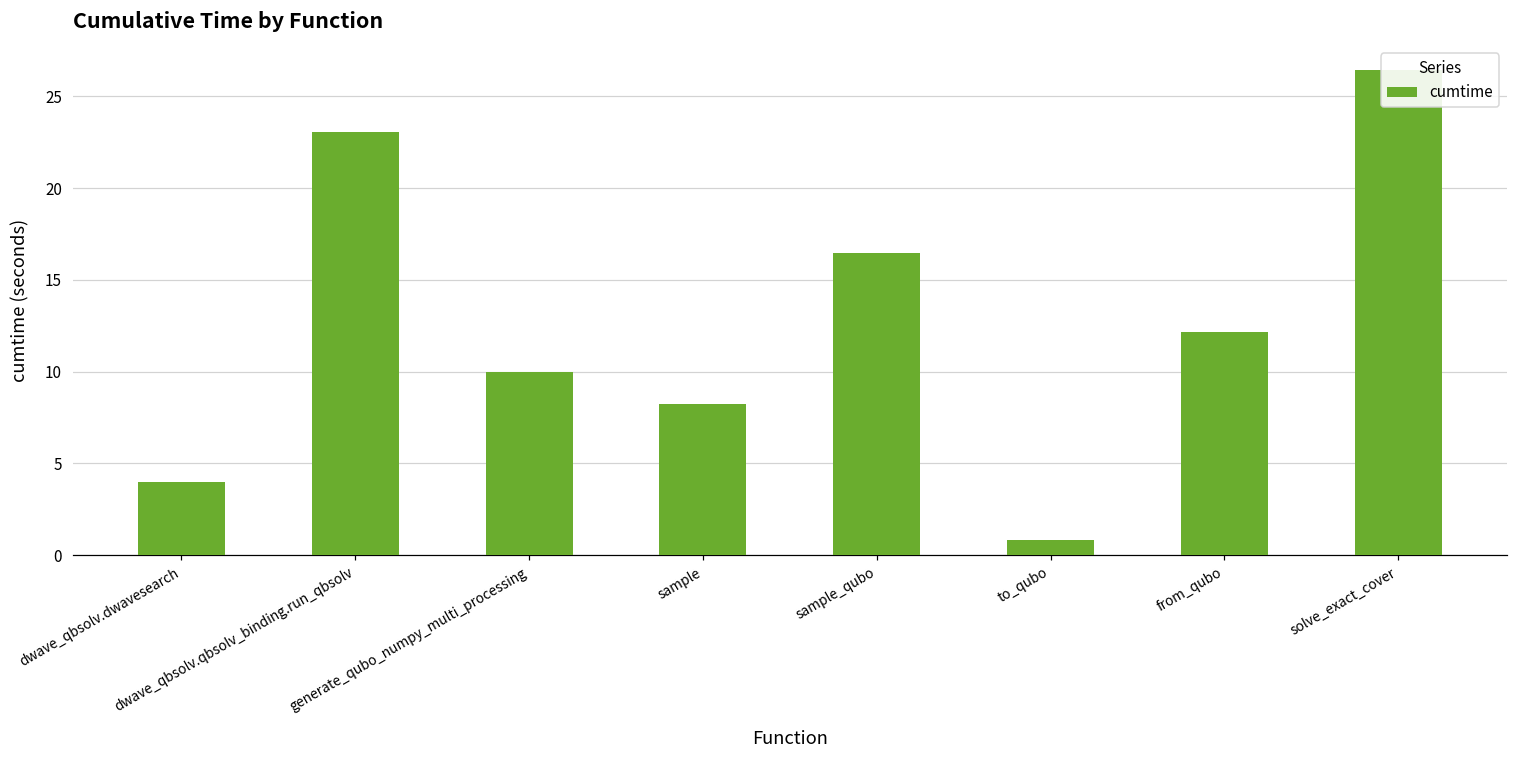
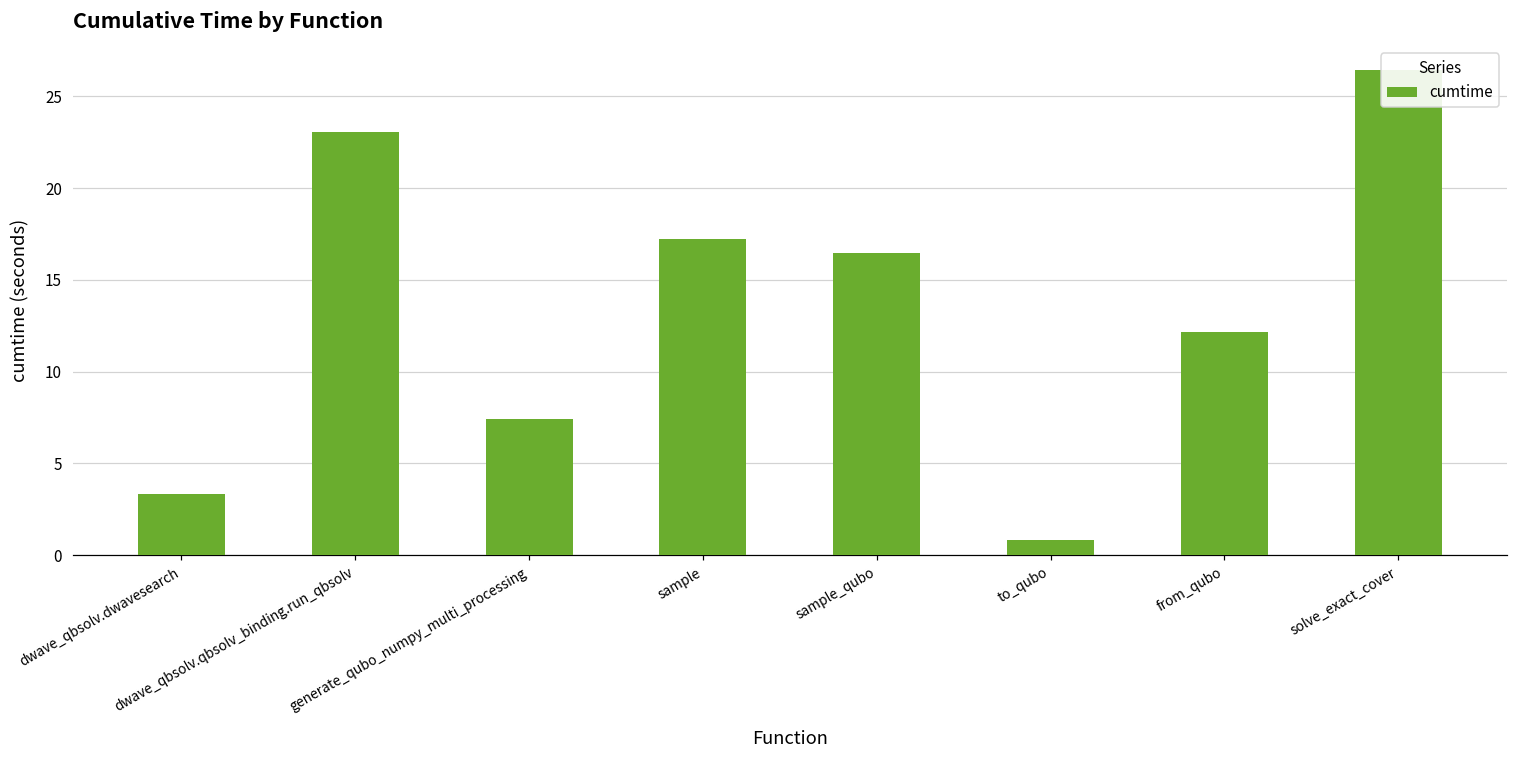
dwave_qbsolv.dwavesearch: 4.0 -> 3.4
generate_qubo_numpy_multi_processing: 10.0 -> 7.4
sample: 8.2 -> 17.2
